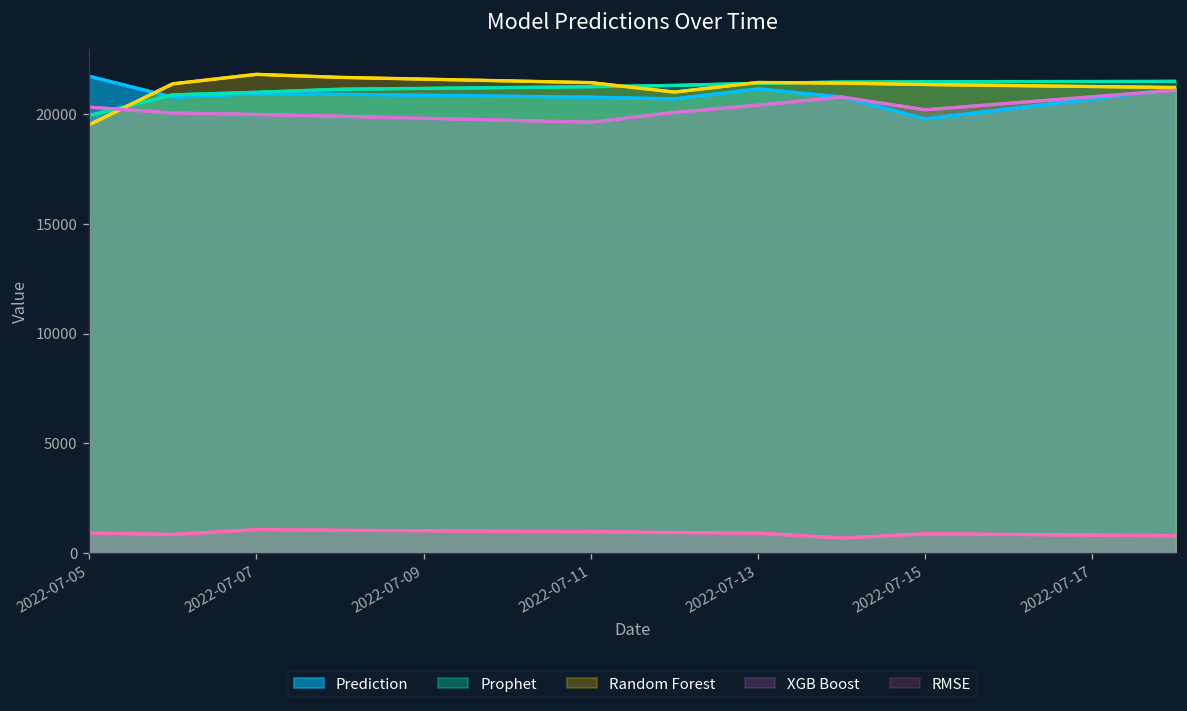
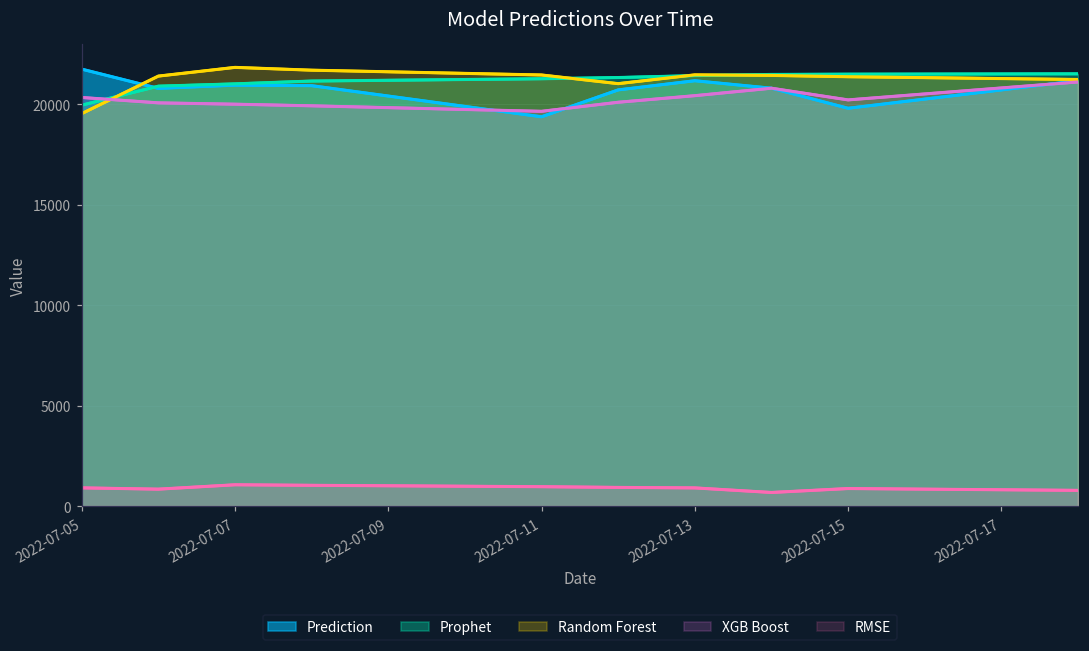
Prediction, 2022-07-11: 20800 -> 19400
